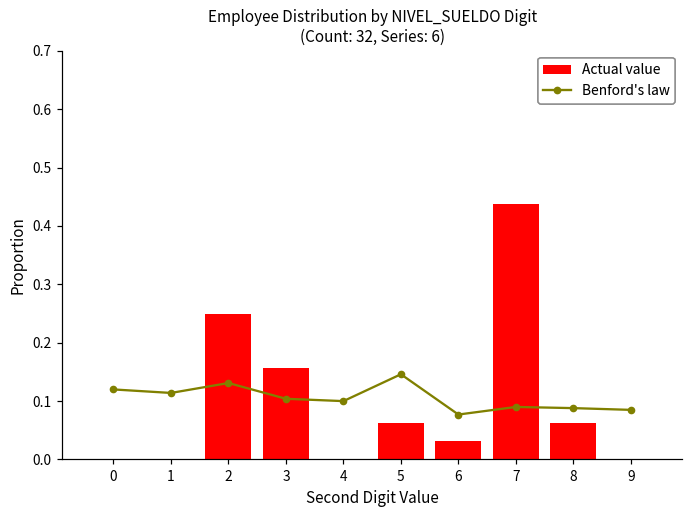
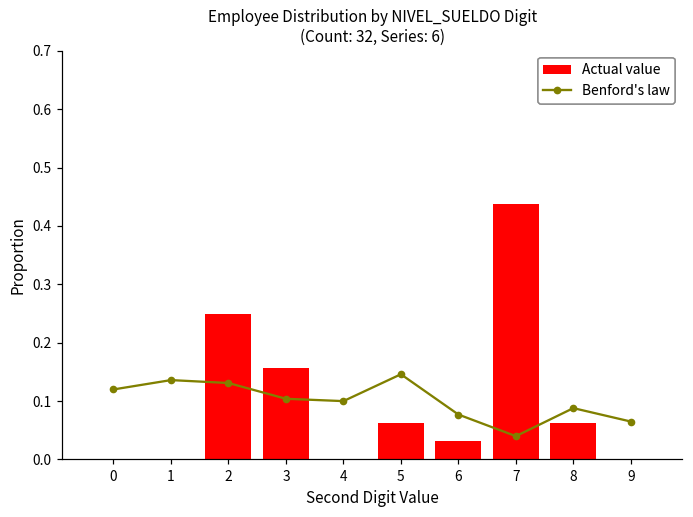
Benford's law, 1: 0.11 -> 0.14
Benford's law, 7: 0.09 -> 0.04
Benford's law, 9: 0.09 -> 0.07
